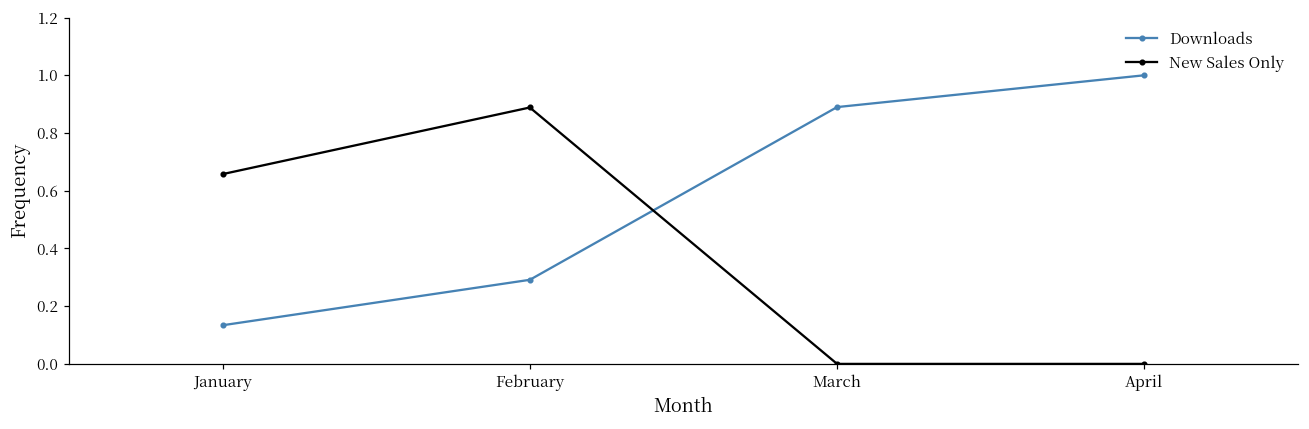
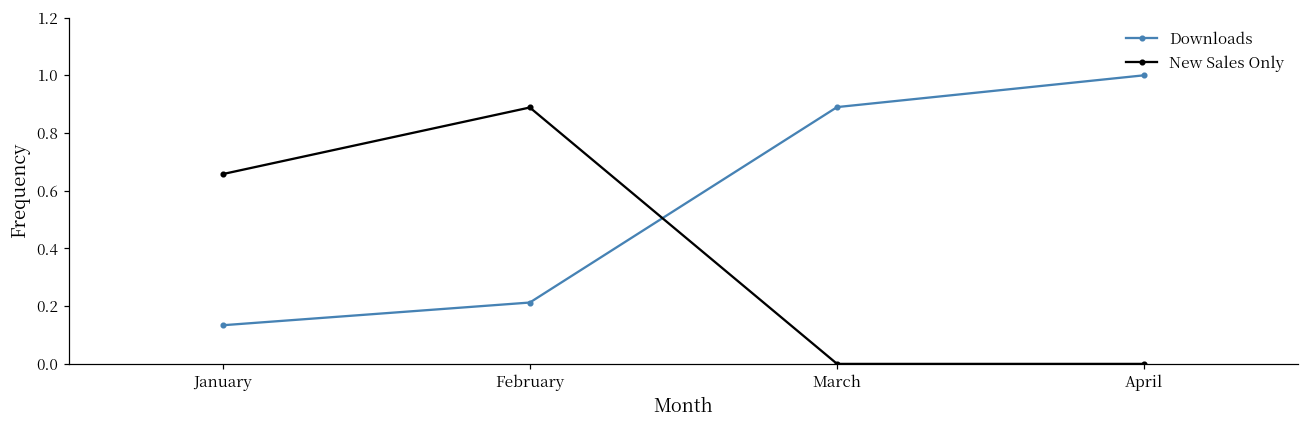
Downloads, February: 0.29 -> 0.21
